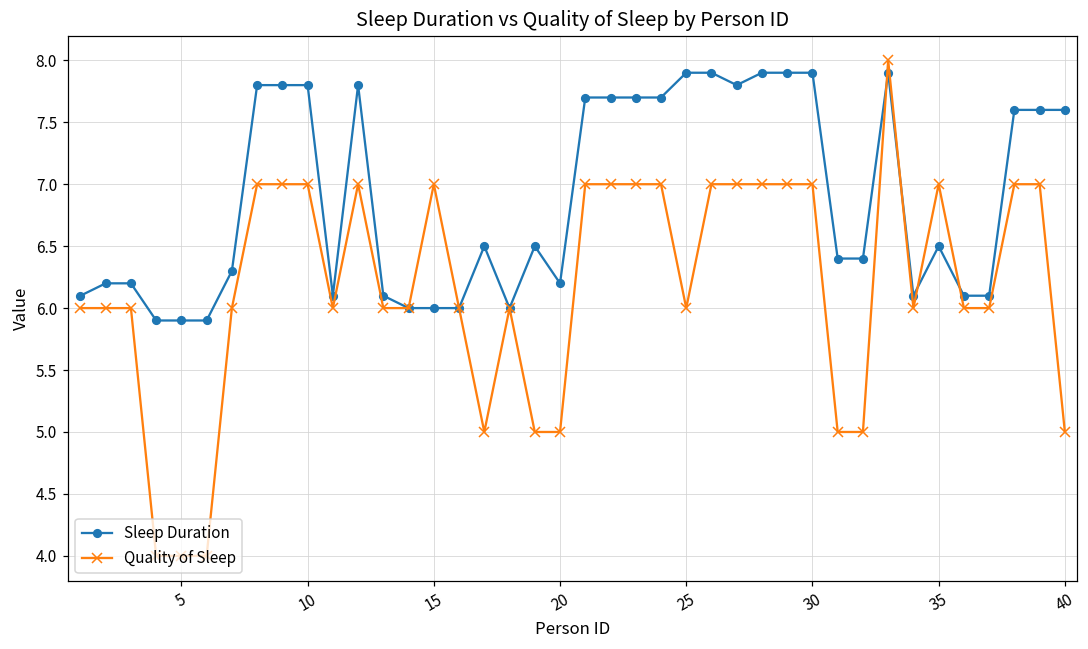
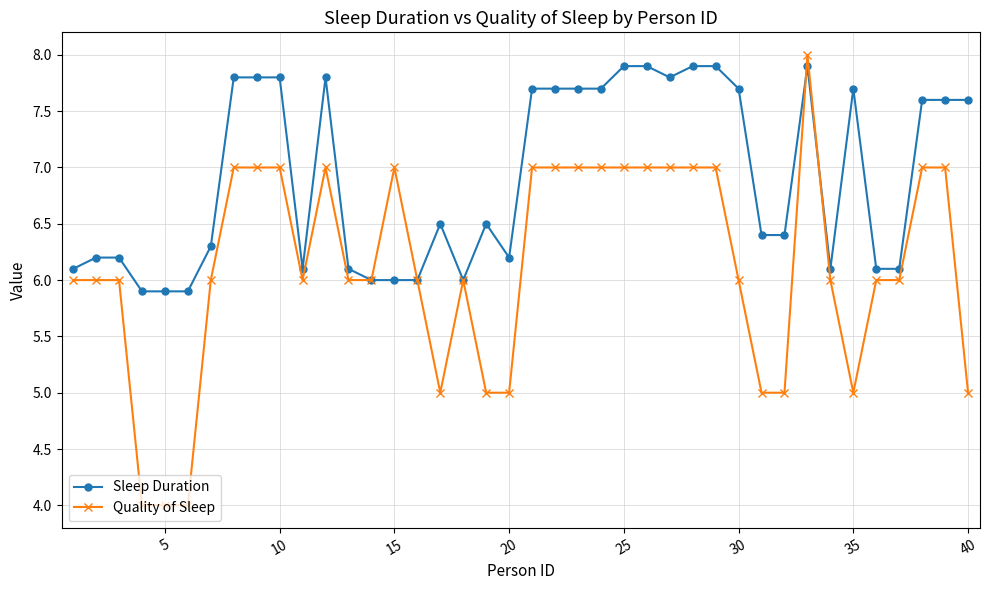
Quality of Sleep, 25: 6 -> 7
Sleep Duration, 30: 7.9 -> 7.7
Quality of Sleep, 30: 7 -> 6
Sleep Duration, 35: 6.5 -> 7.7
Quality of Sleep, 35: 7 -> 5
